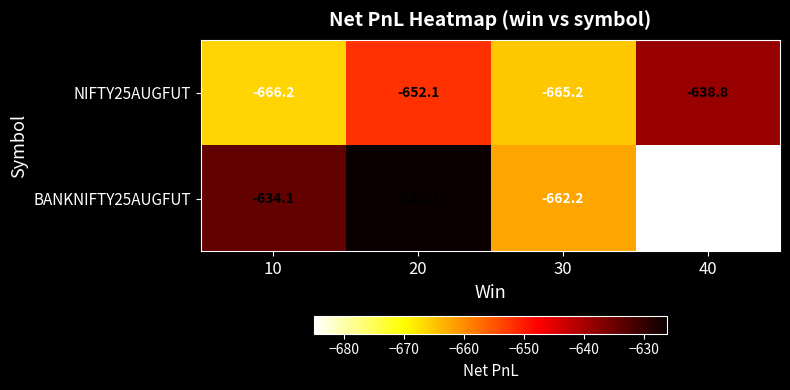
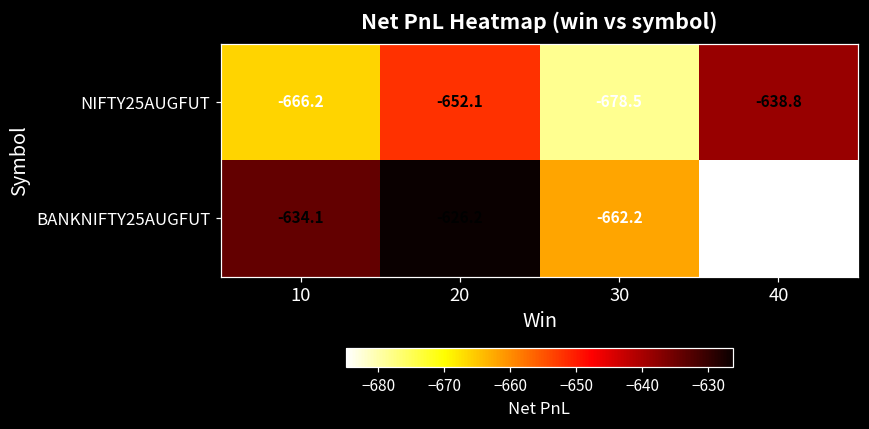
NIFTY25AUGFUT, 30: -665.2 -> -678.5
